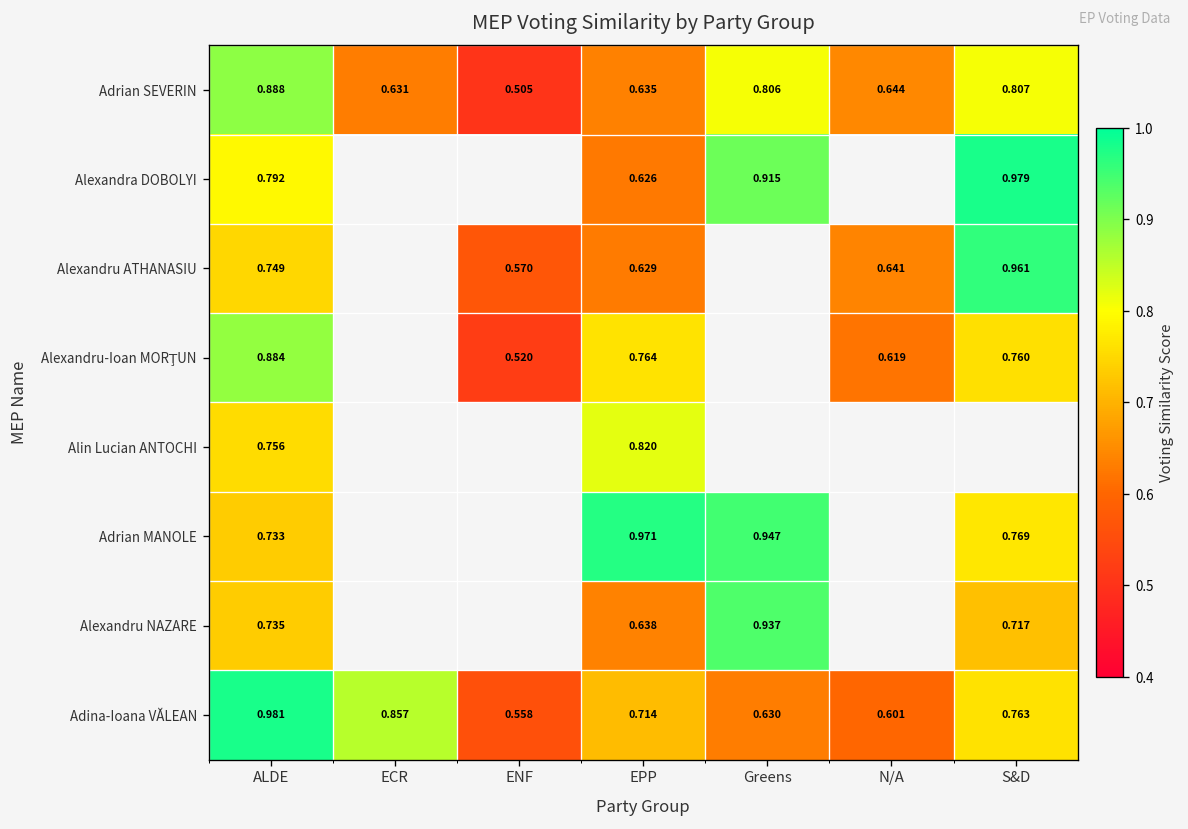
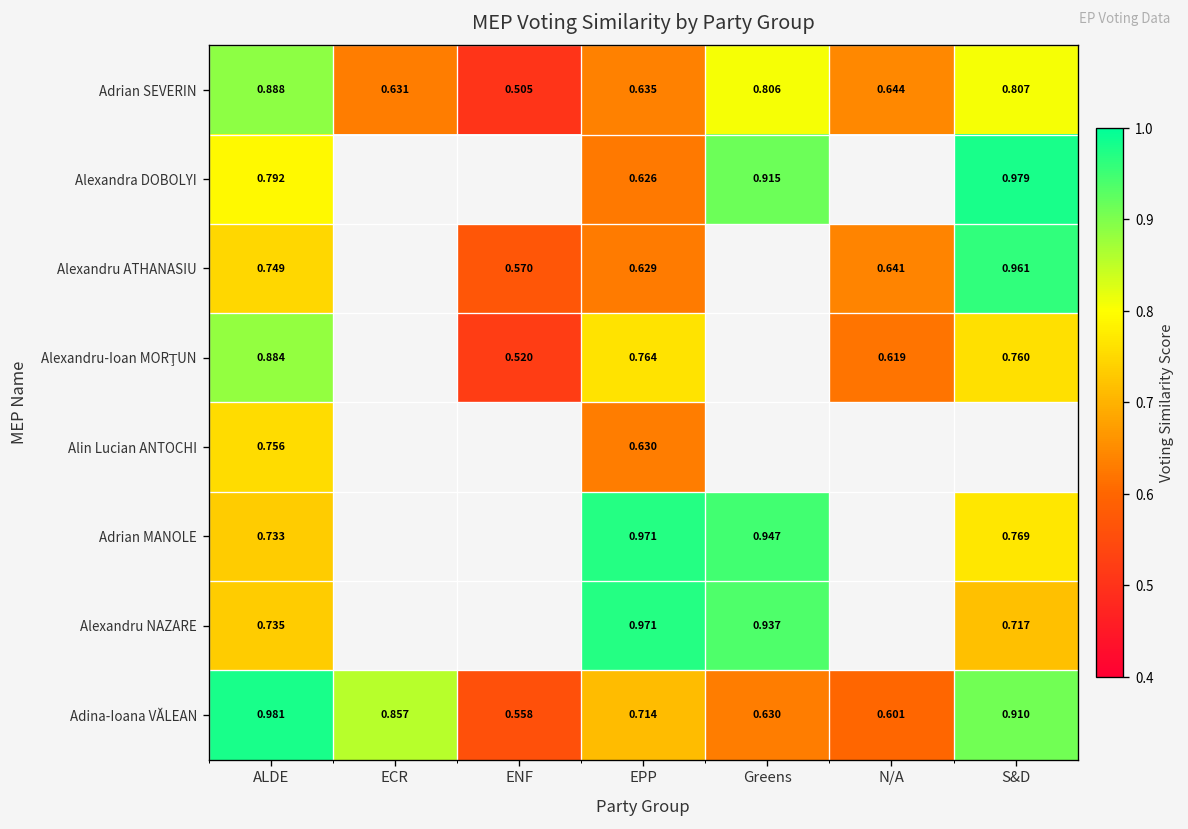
Alin Lucian ANTOCHI, EPP: 0.820 -> 0.630
Alexandru NAZARE, EPP: 0.638 -> 0.971
Adina-Ioana VĂLEAN, S&D: 0.763 -> 0.910
